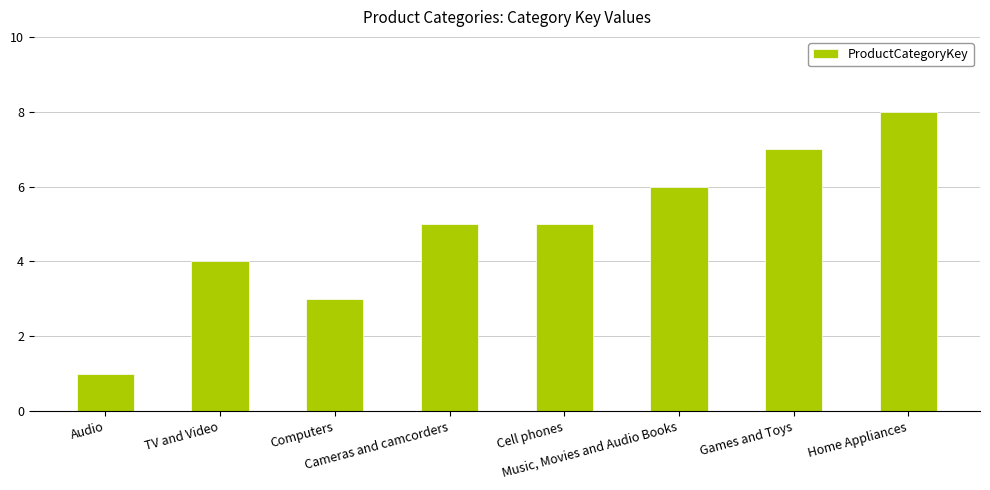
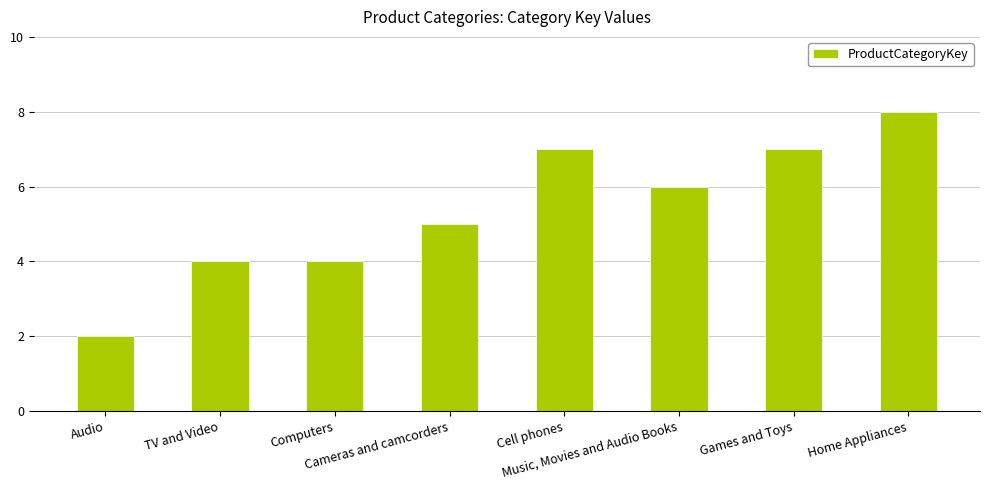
Audio: 1 -> 2
Computers: 3 -> 4
Cell phones: 5 -> 7
